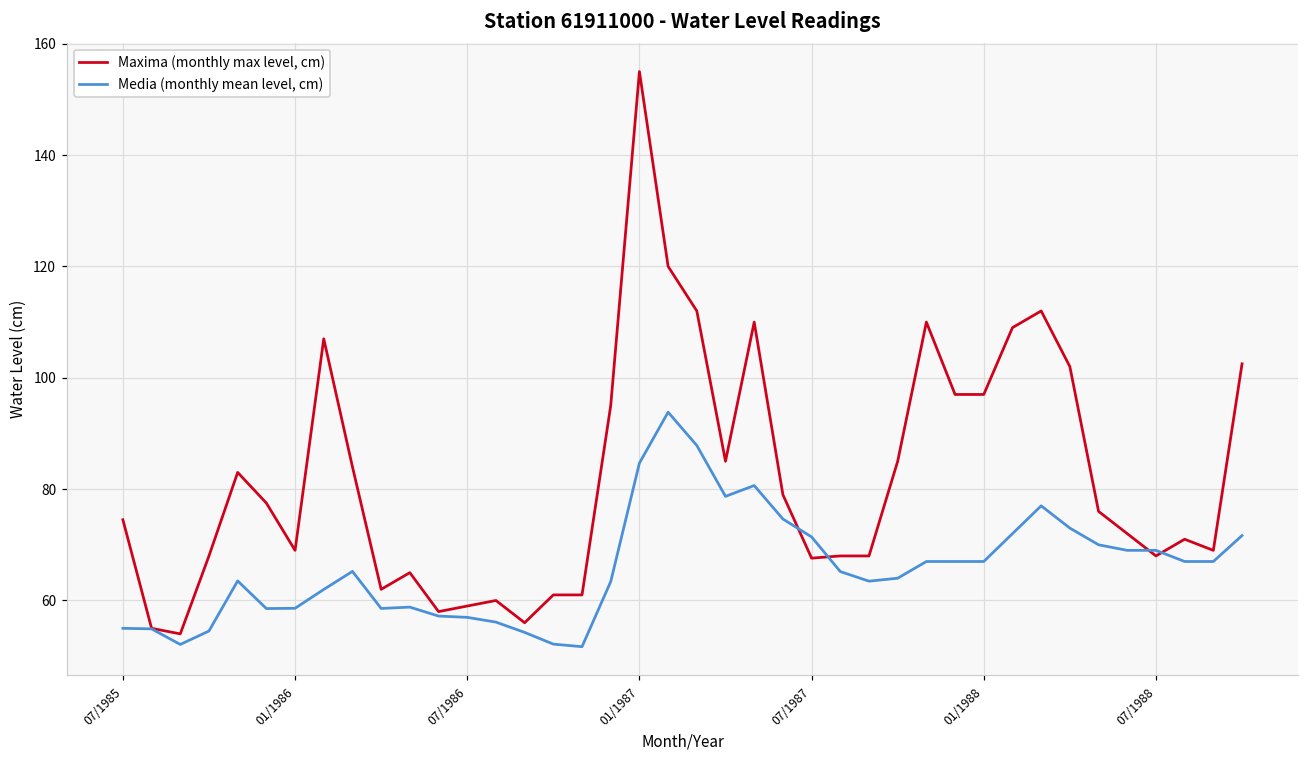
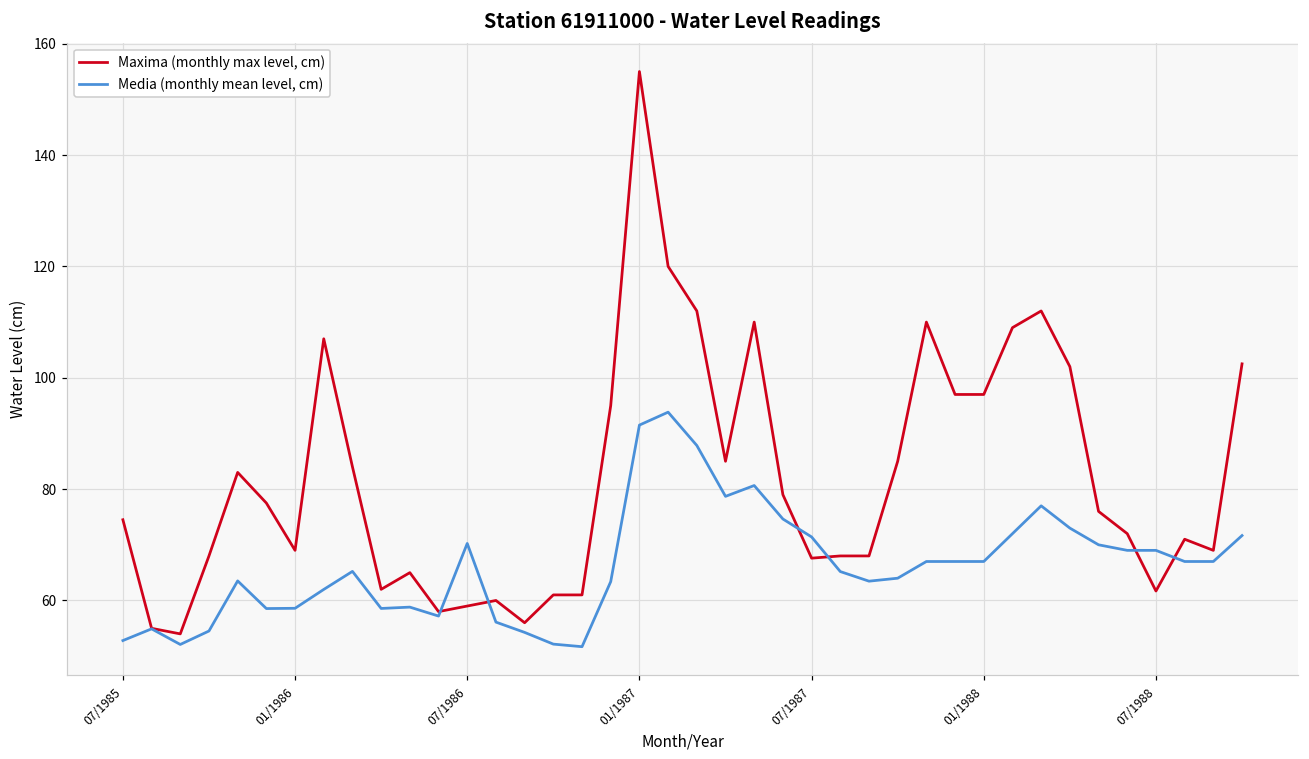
Media (monthly mean level, cm), 07/1985: 55 -> 53
Media (monthly mean level, cm), 07/1986: 57 -> 70
Media (monthly mean level, cm), 01/1987: 85 -> 91
Maxima (monthly max level, cm), 07/1988: 68 -> 62
